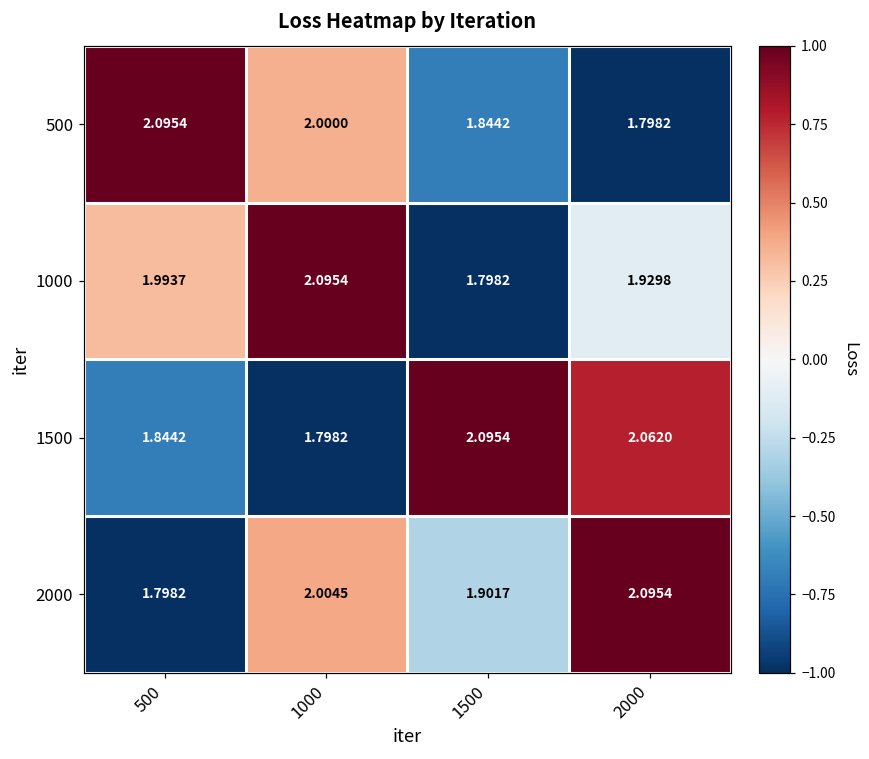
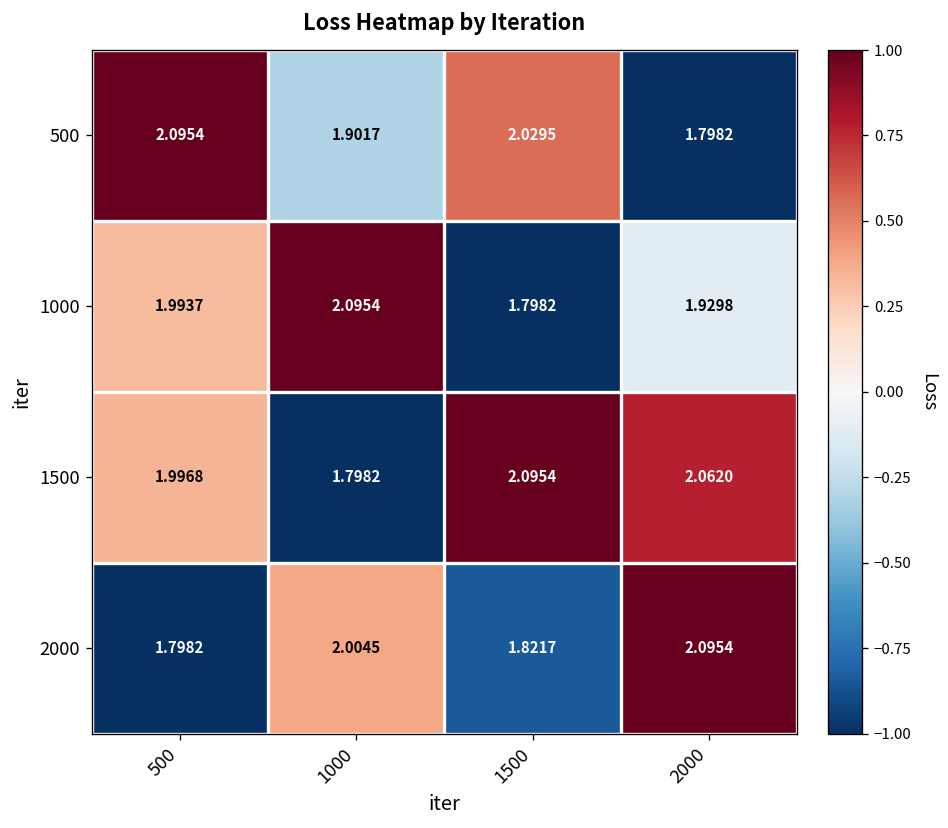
500, 1000: 2.0000 -> 1.9017
500, 1500: 1.8442 -> 2.0295
1500, 500: 1.8442 -> 1.9968
2000, 1500: 1.9017 -> 1.8217
